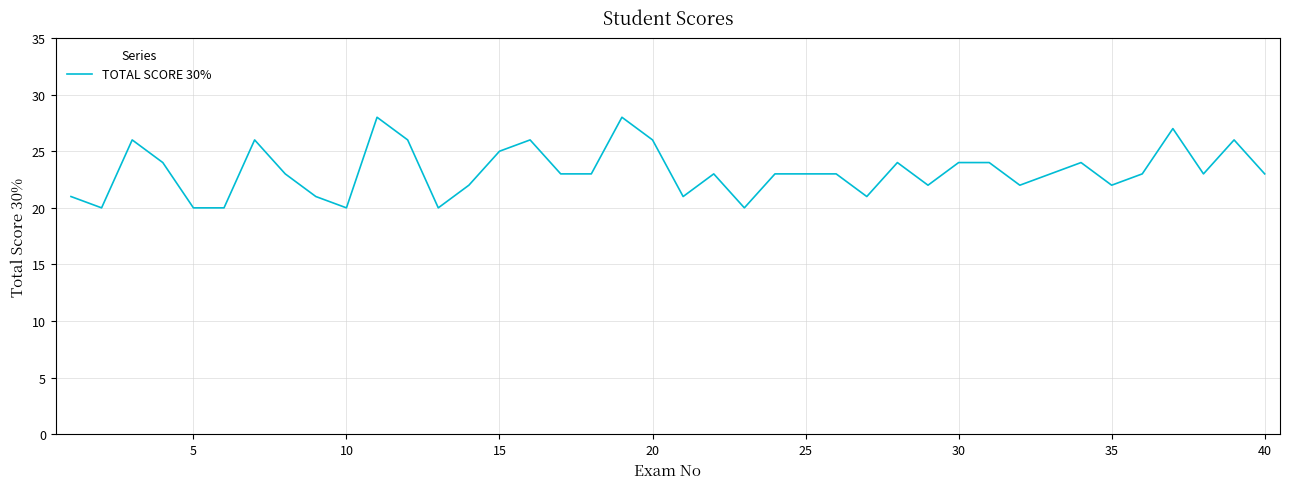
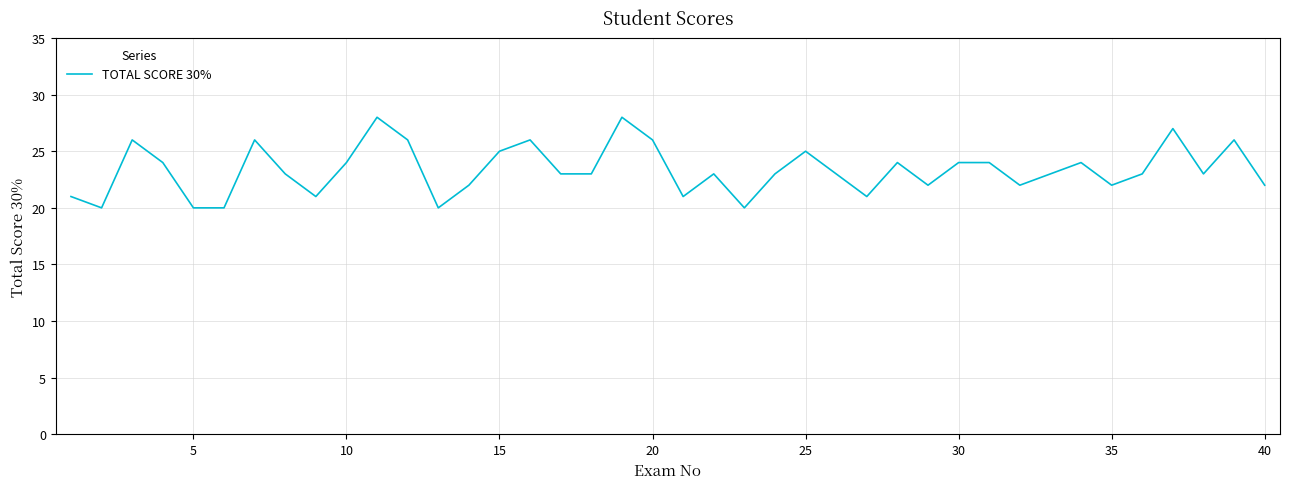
10: 20 -> 24
25: 23 -> 25
40: 23 -> 22
